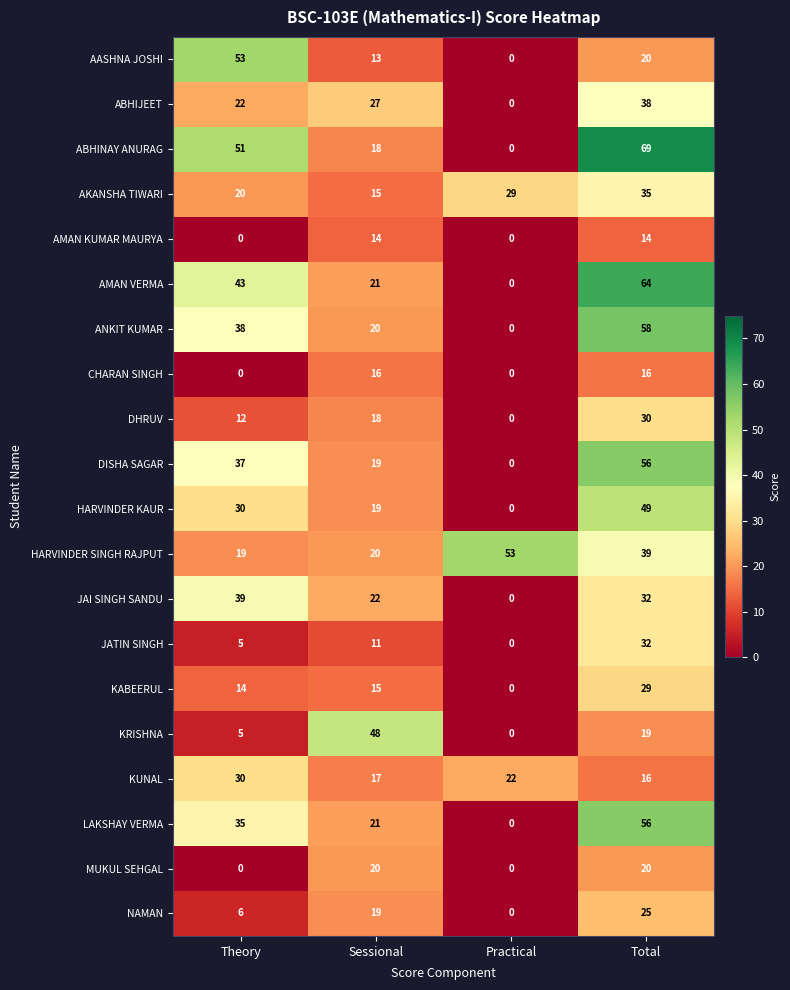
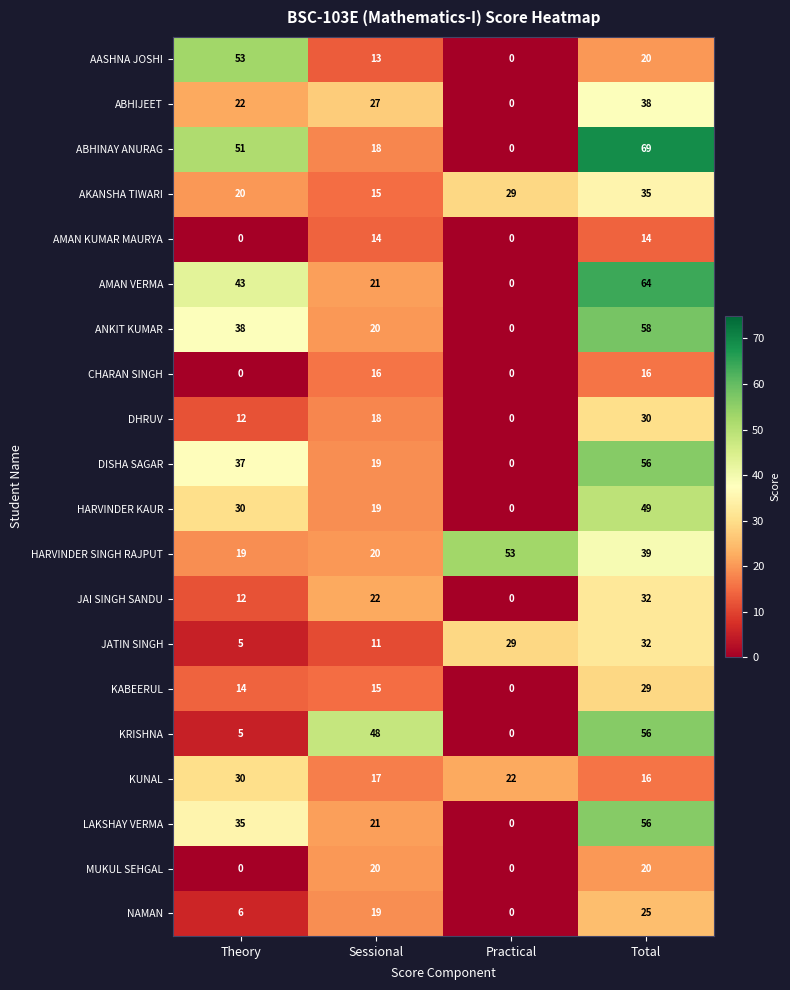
JAI SINGH SANDU, Theory: 39 -> 12
JATIN SINGH, Practical: 0 -> 29
KRISHNA, Total: 19 -> 56
